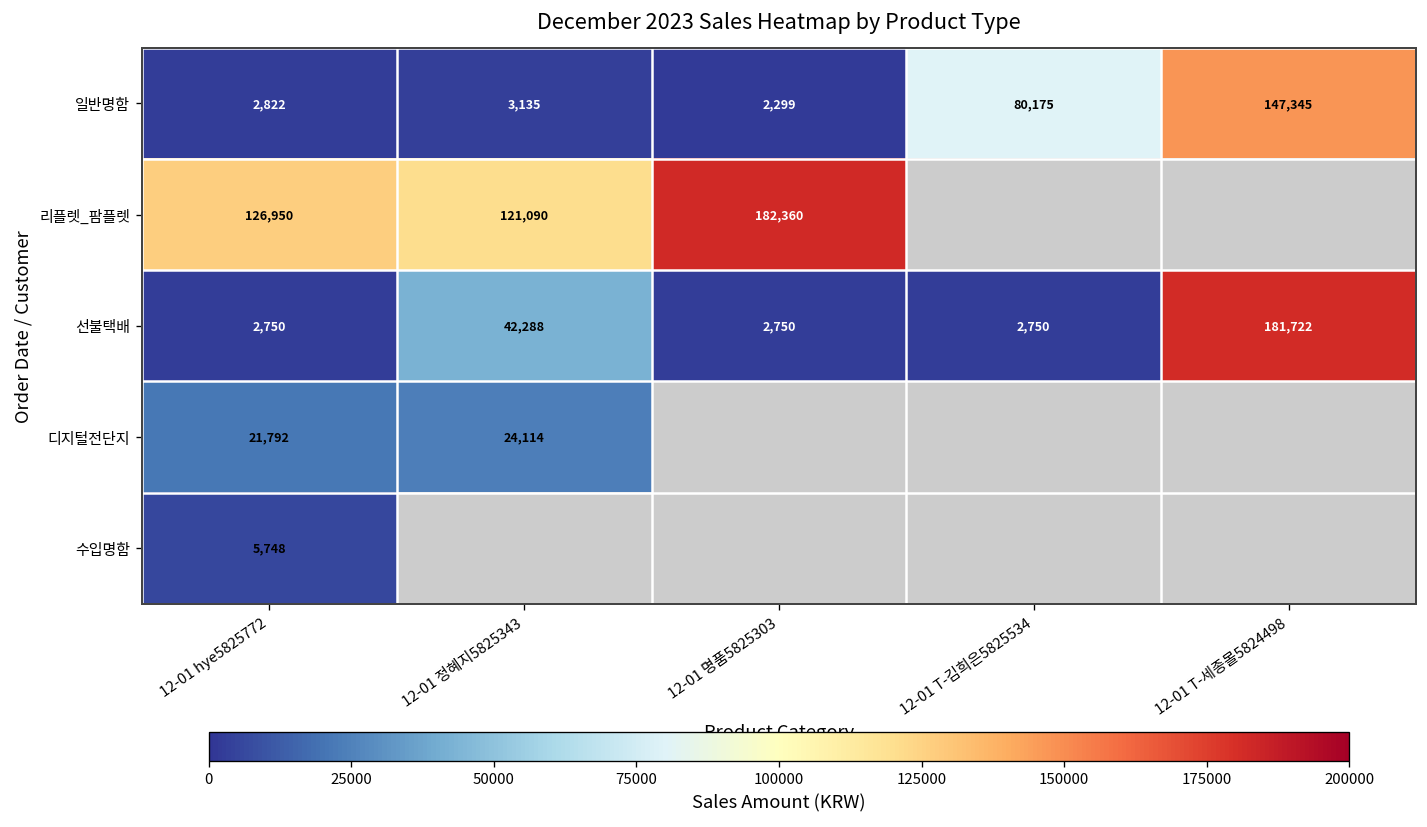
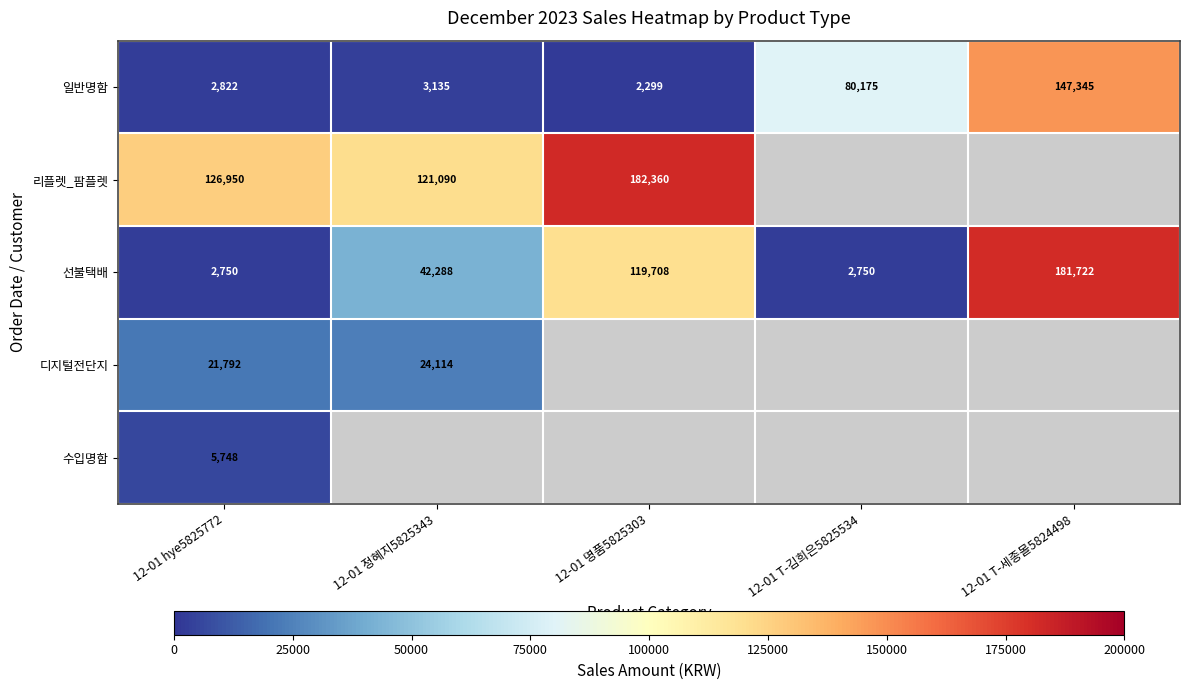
선불택배, 12-01 명품5825303: 2,750 -> 119,708
